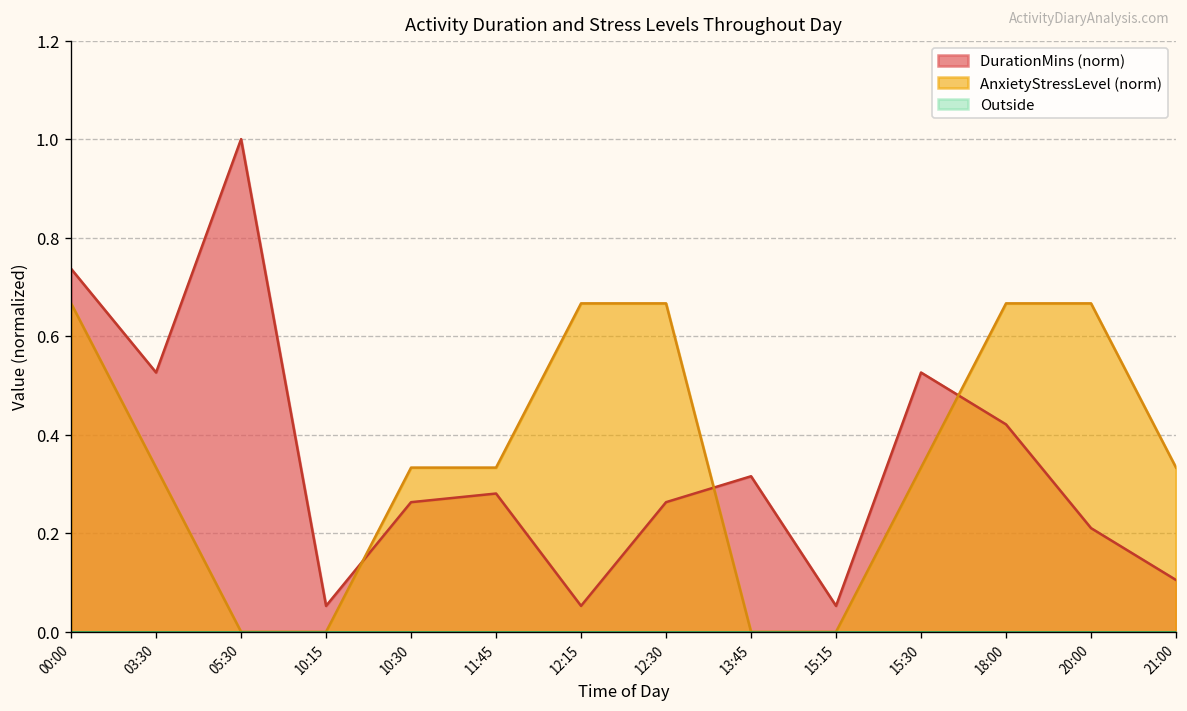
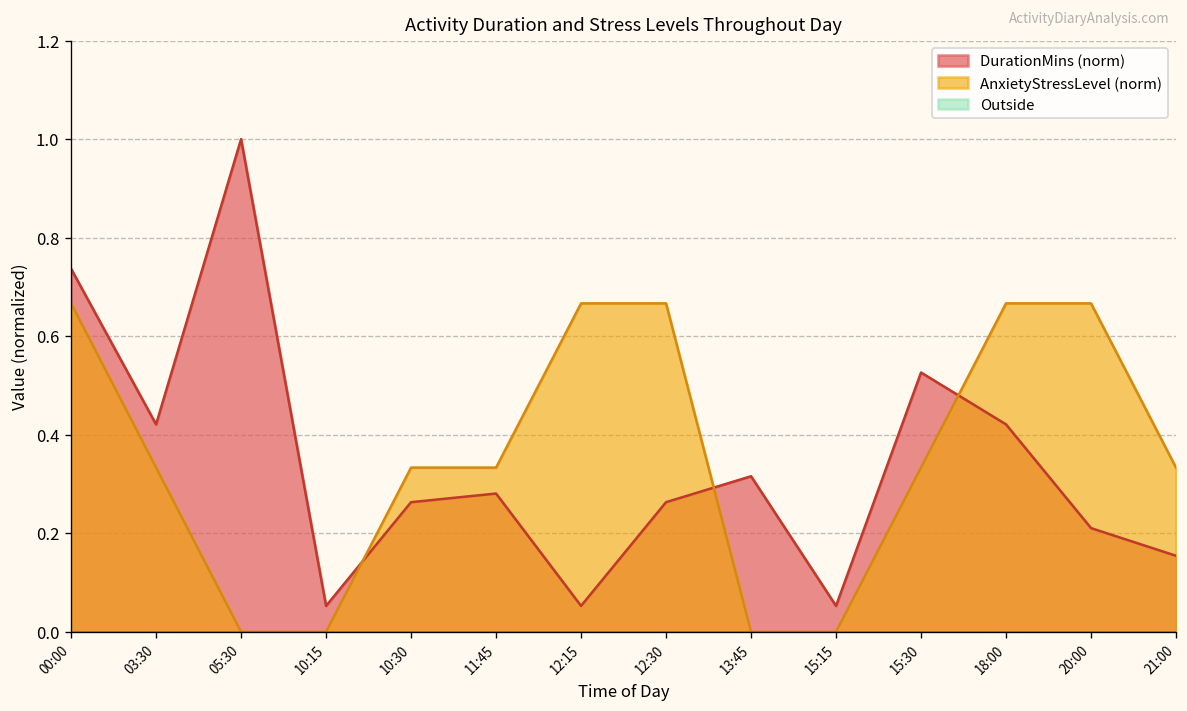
DurationMins (norm), 03:30: 0.53 -> 0.42
DurationMins (norm), 21:00: 0.11 -> 0.15
